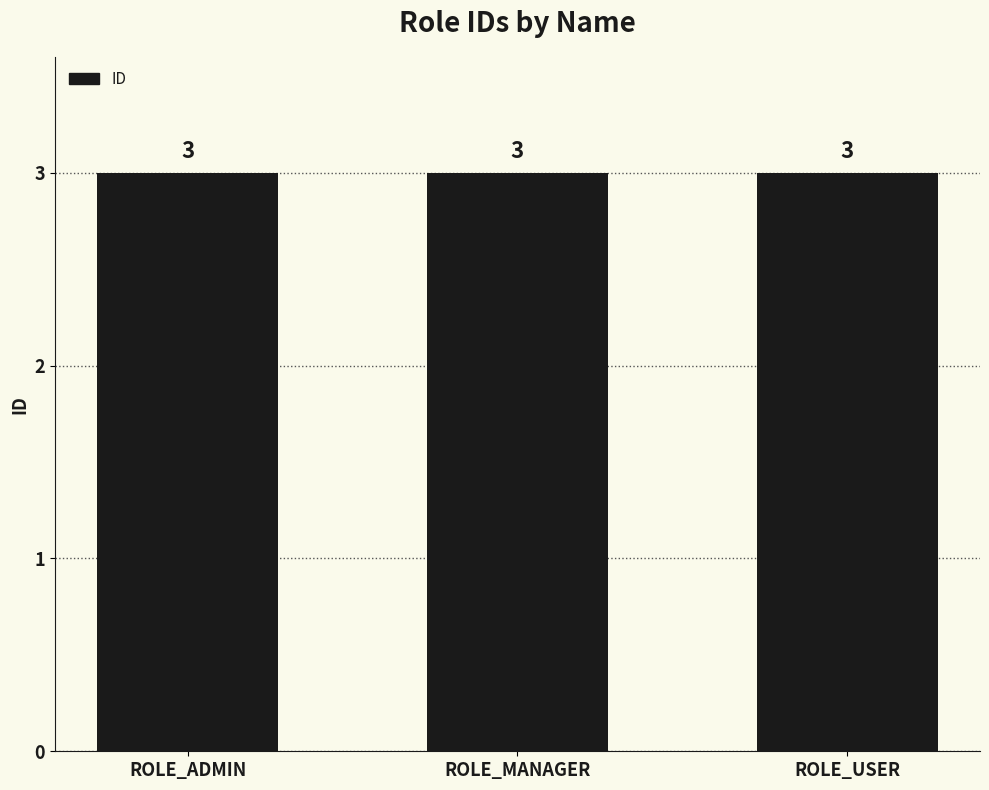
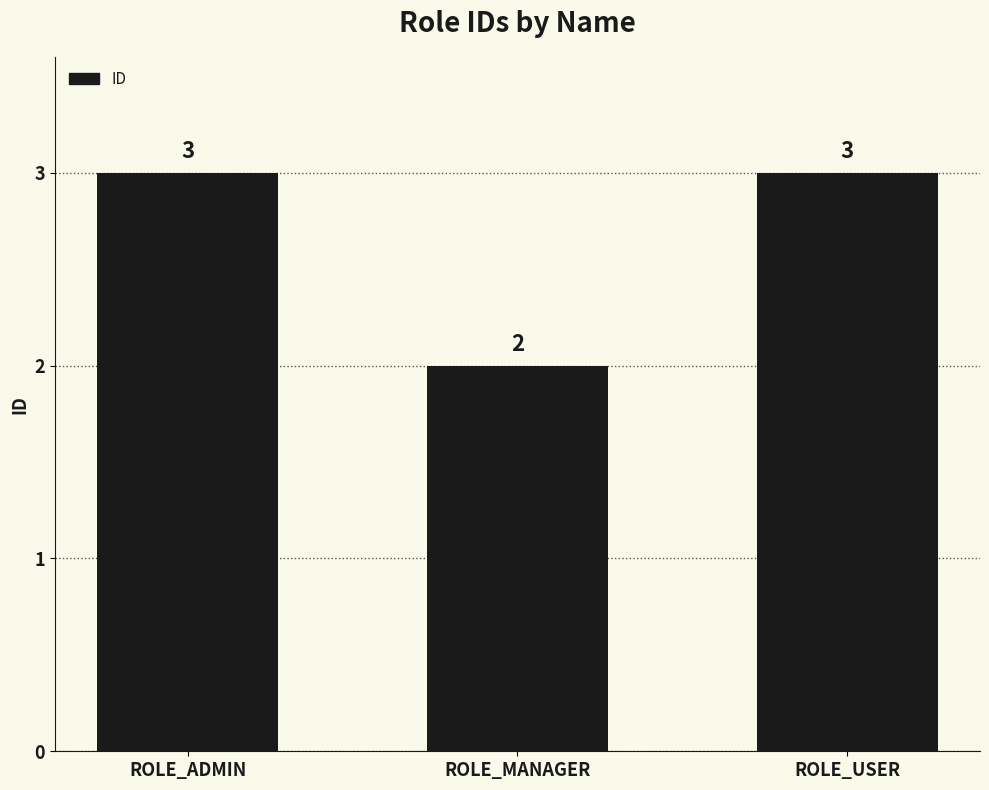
ROLE_MANAGER: 3 -> 2
